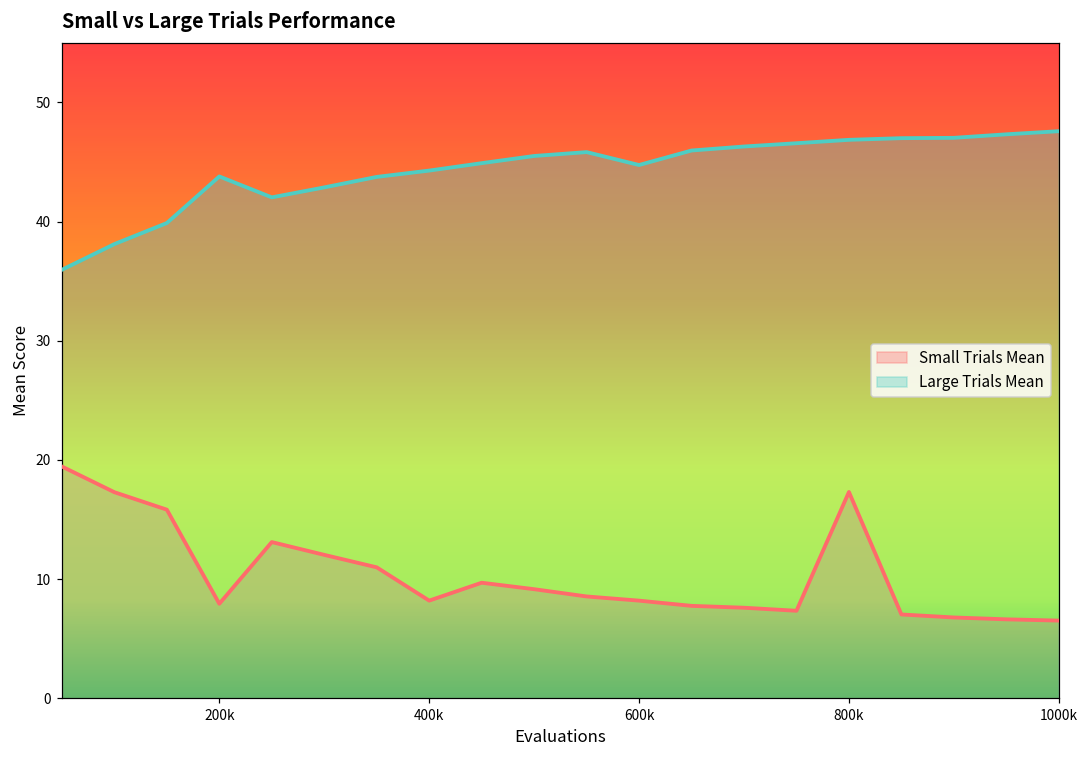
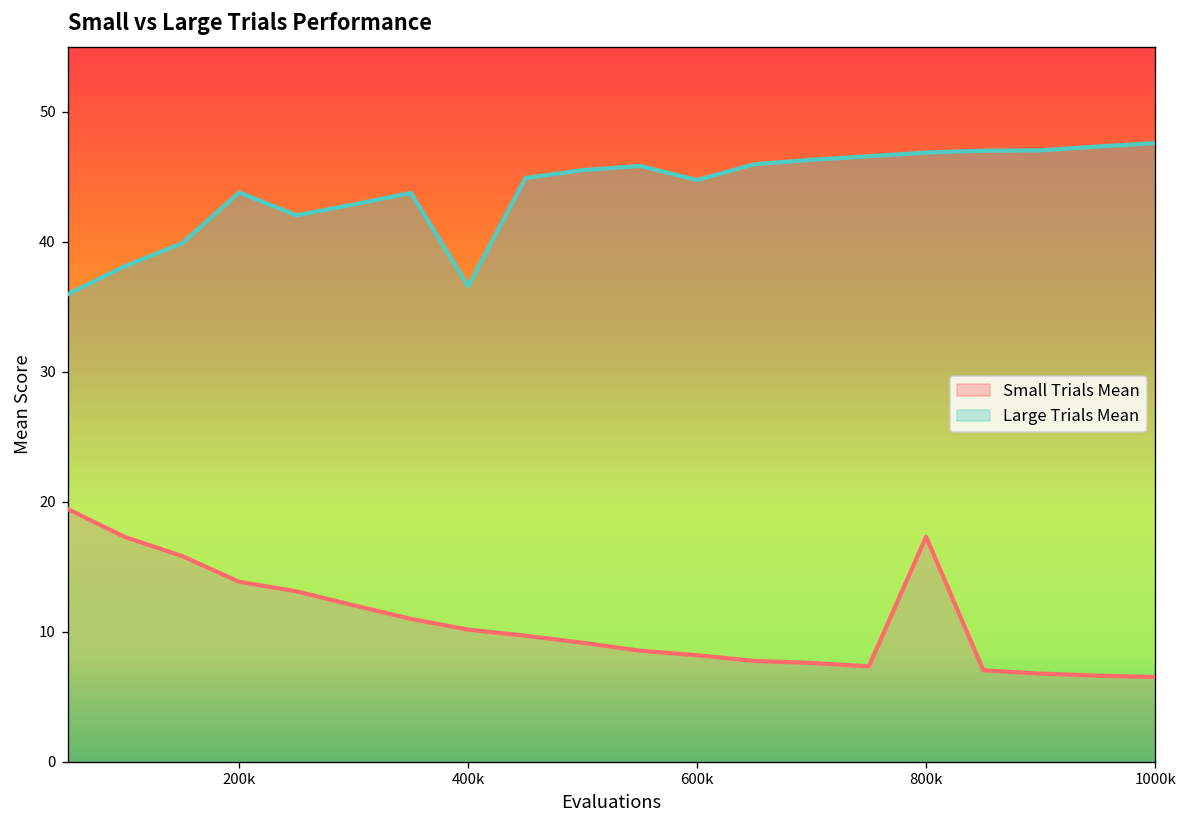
Small Trials Mean, 200k: 7.9 -> 13.8
Small Trials Mean, 400k: 8.2 -> 10.2
Large Trials Mean, 400k: 44.3 -> 36.6
